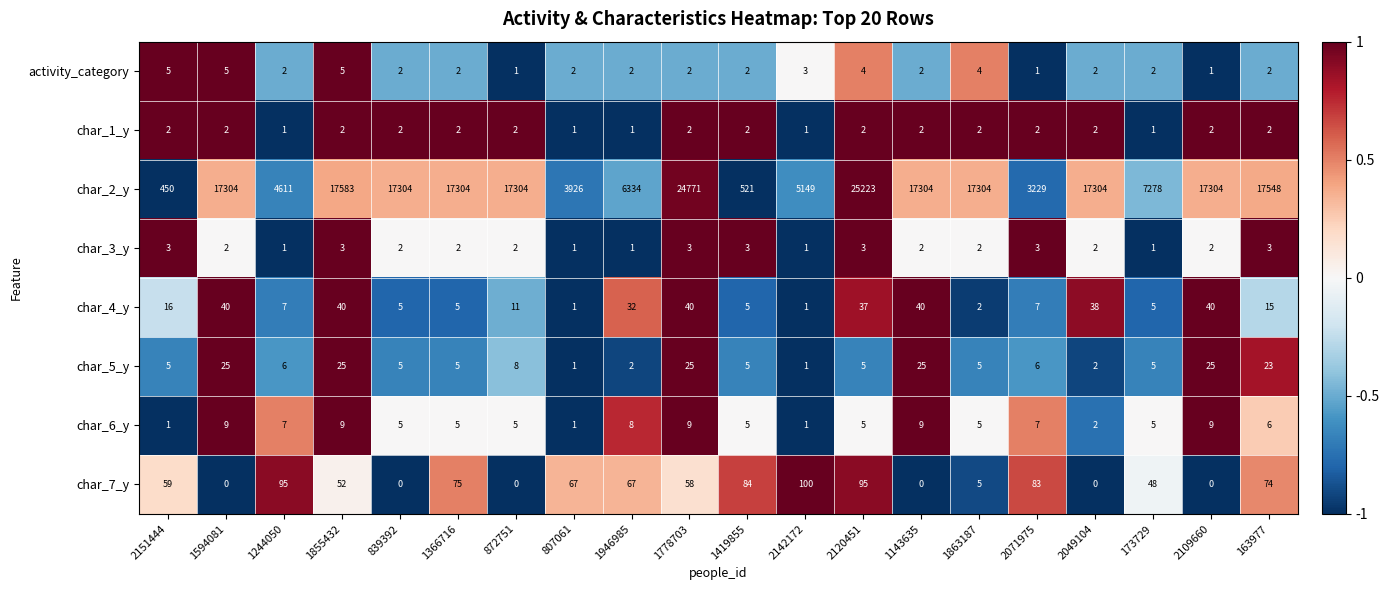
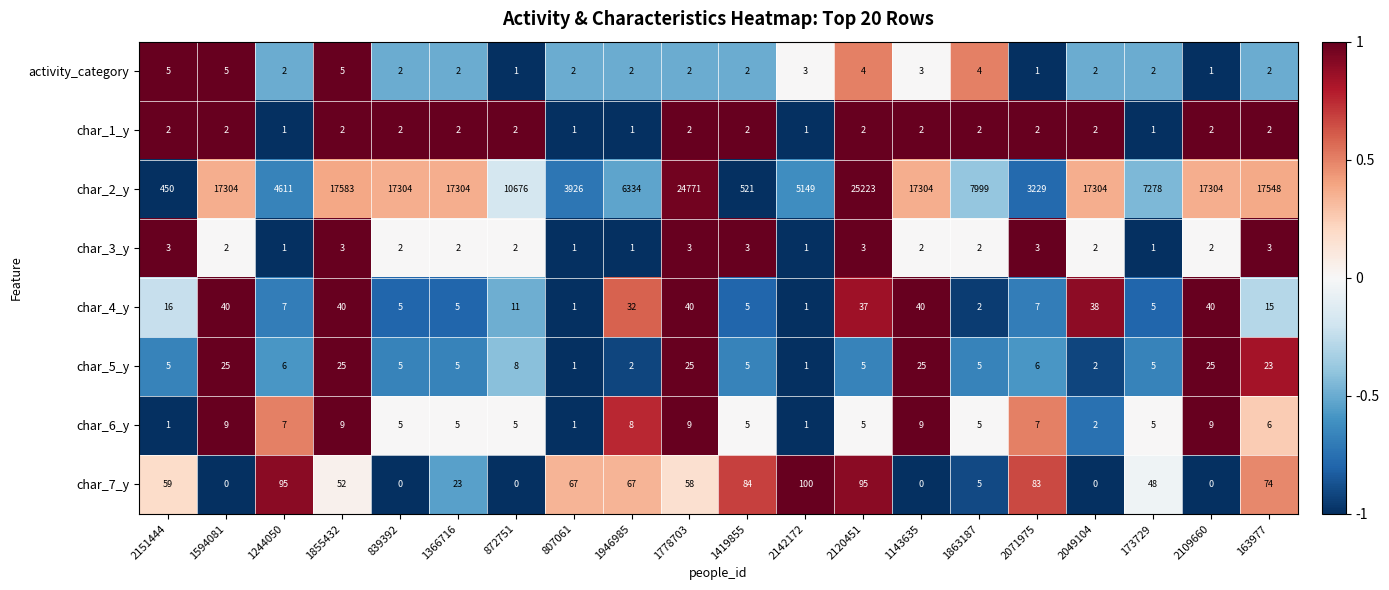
activity_category, 1143635: 2 -> 3
char_2_y, 872751: 17304 -> 10676
char_2_y, 1863187: 17304 -> 7999
char_7_y, 1366716: 75 -> 23
